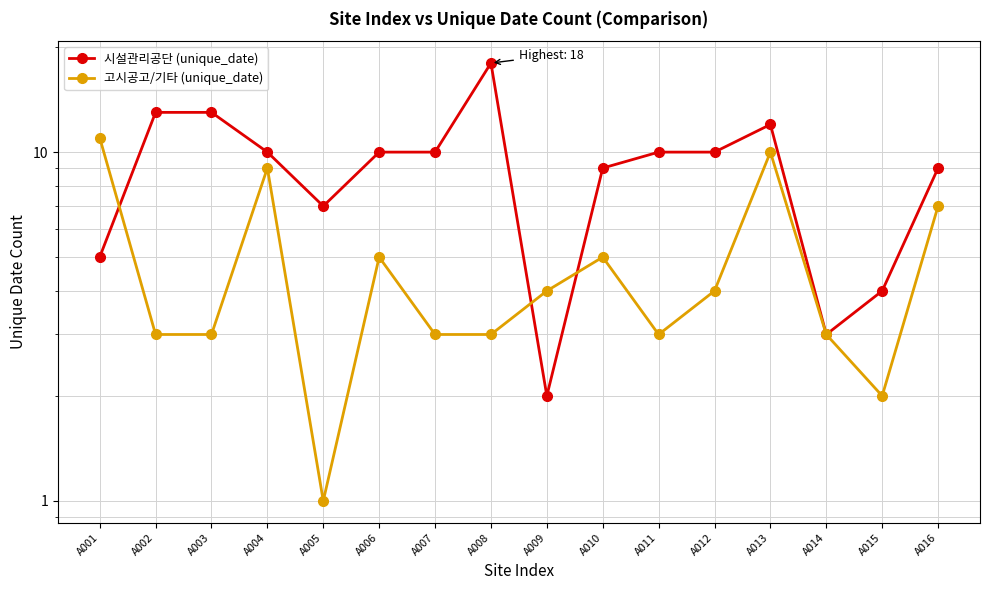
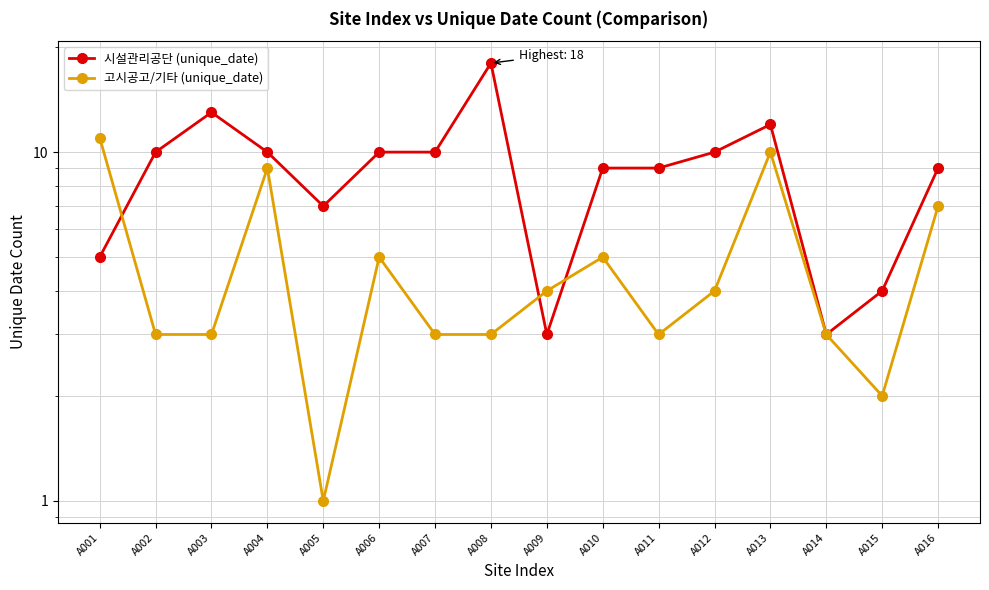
시설관리공단 (unique_date), A002: 13 -> 10
시설관리공단 (unique_date), A009: 2 -> 3
시설관리공단 (unique_date), A011: 10 -> 9
